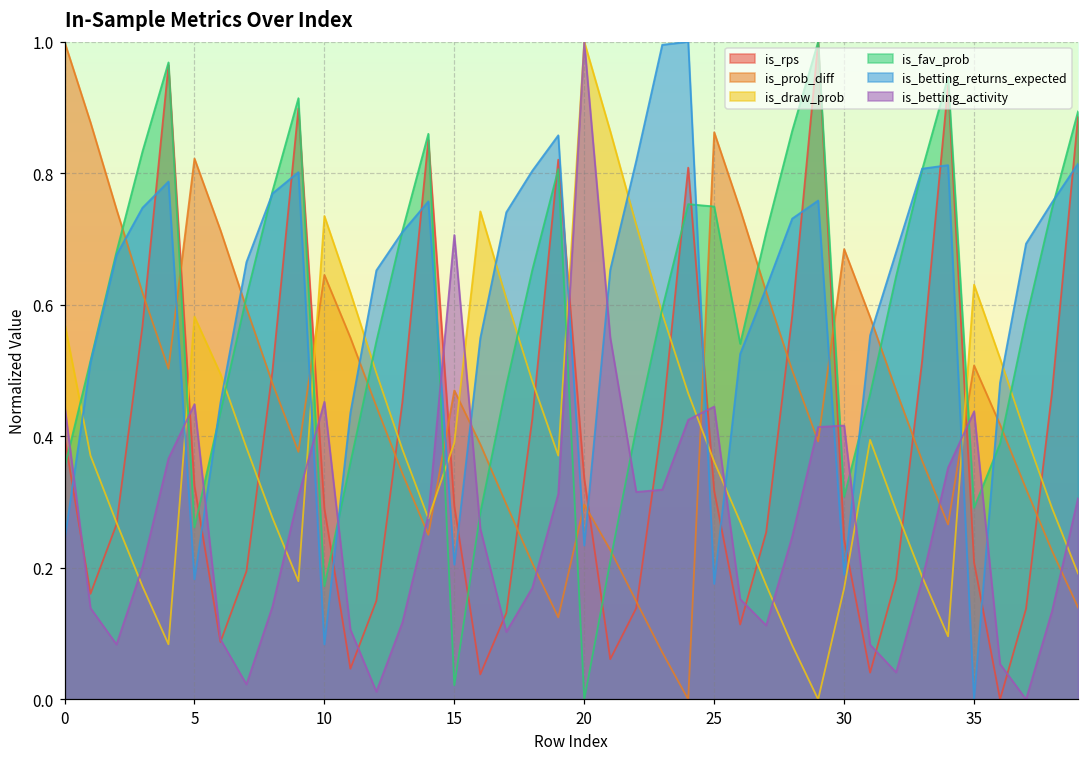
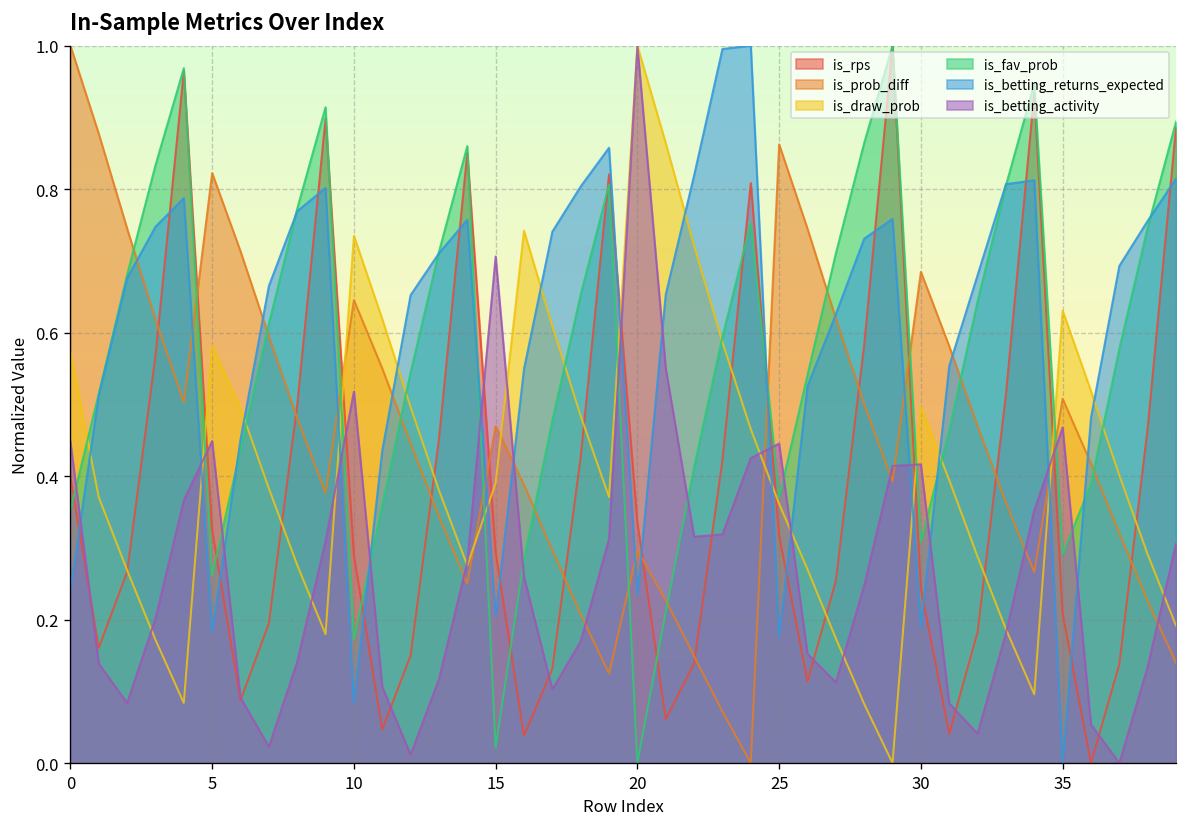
is_betting_activity, 10: 0.45 -> 0.52
is_fav_prob, 25: 0.75 -> 0.37
is_draw_prob, 30: 0.17 -> 0.50
is_betting_activity, 35: 0.44 -> 0.47
